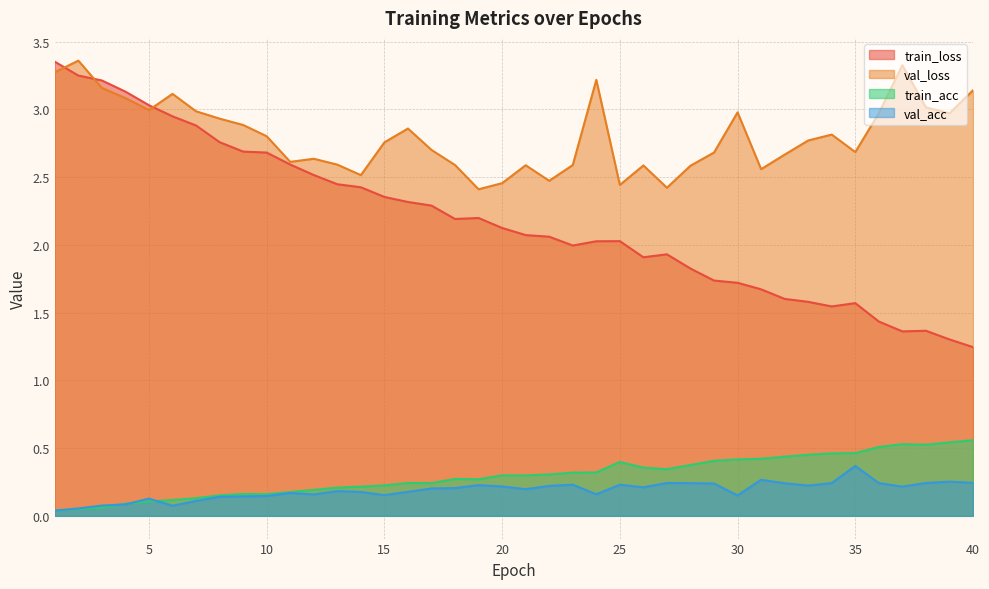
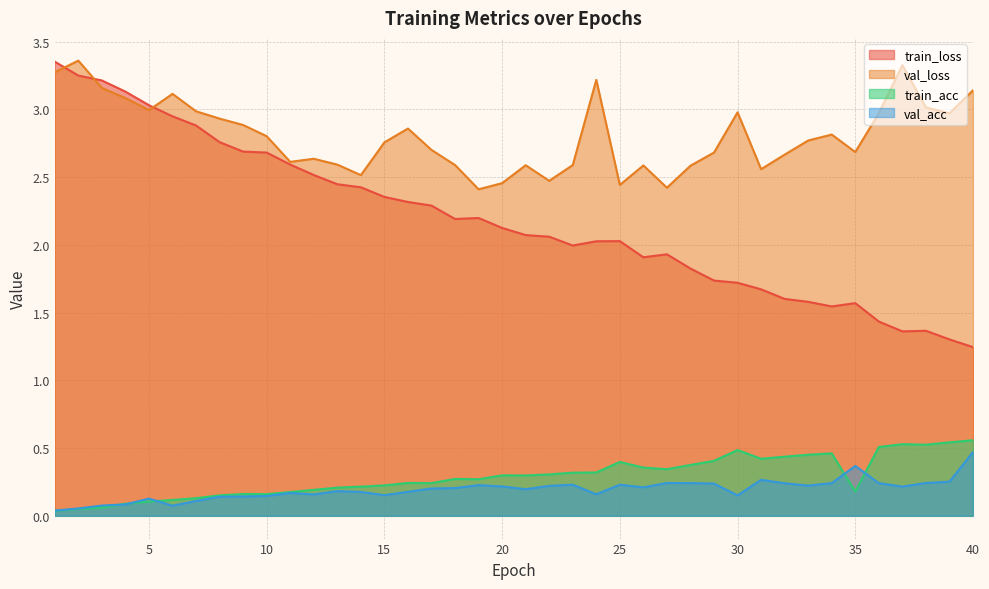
train_acc, 30: 0.42 -> 0.49
train_acc, 35: 0.46 -> 0.18
val_acc, 40: 0.24 -> 0.47
